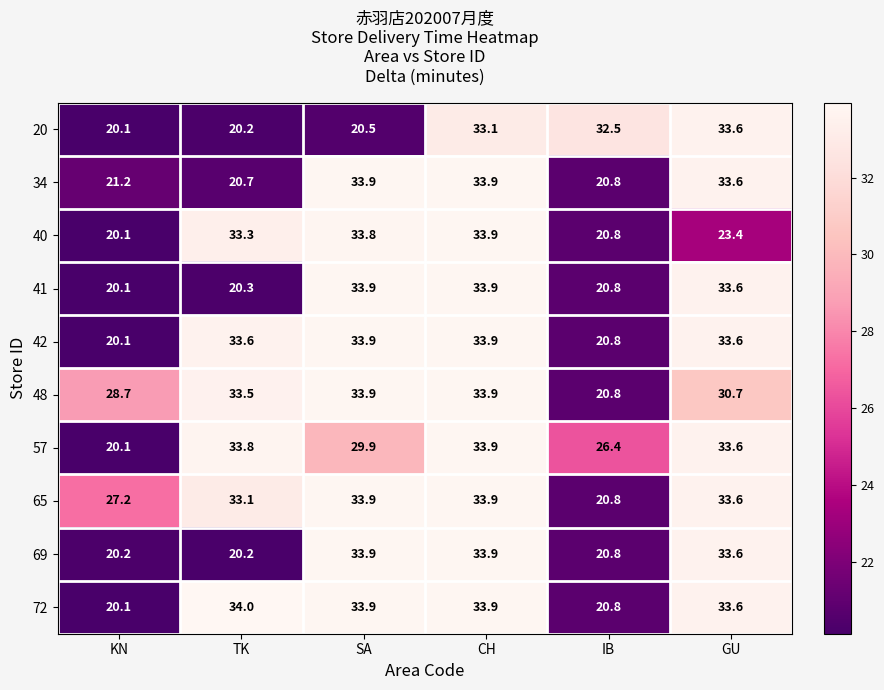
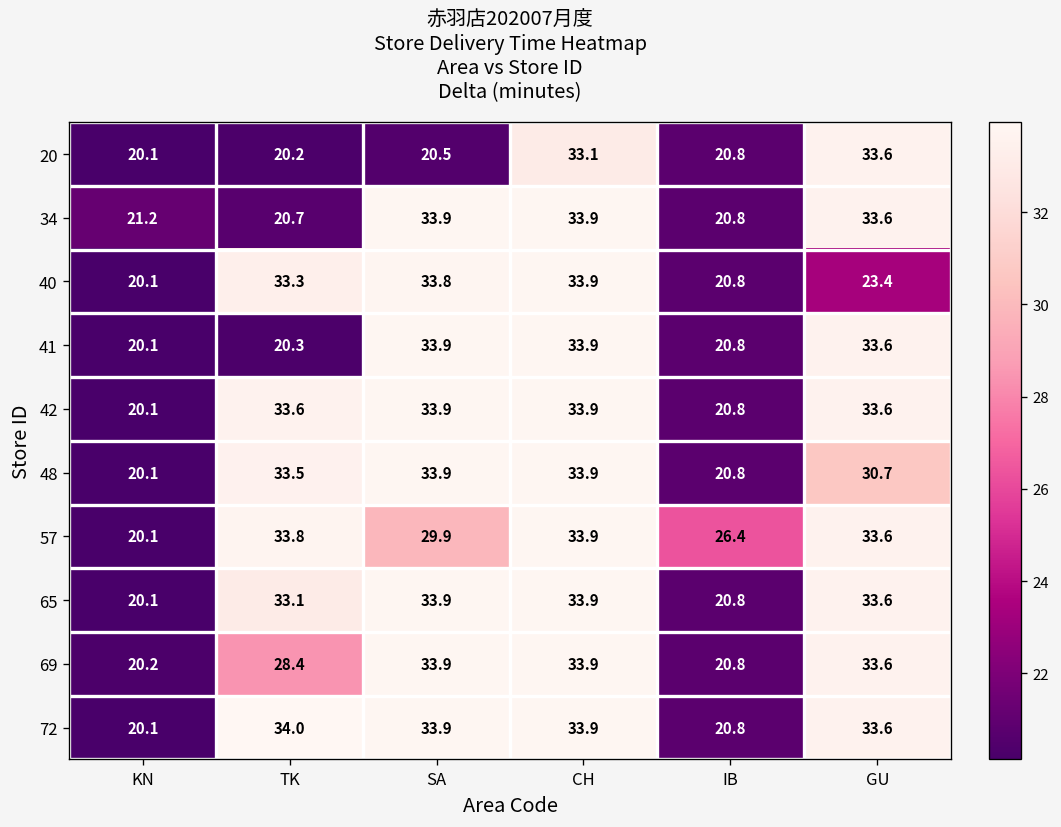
20, IB: 32.5 -> 20.8
48, KN: 28.7 -> 20.1
65, KN: 27.2 -> 20.1
69, TK: 20.2 -> 28.4
